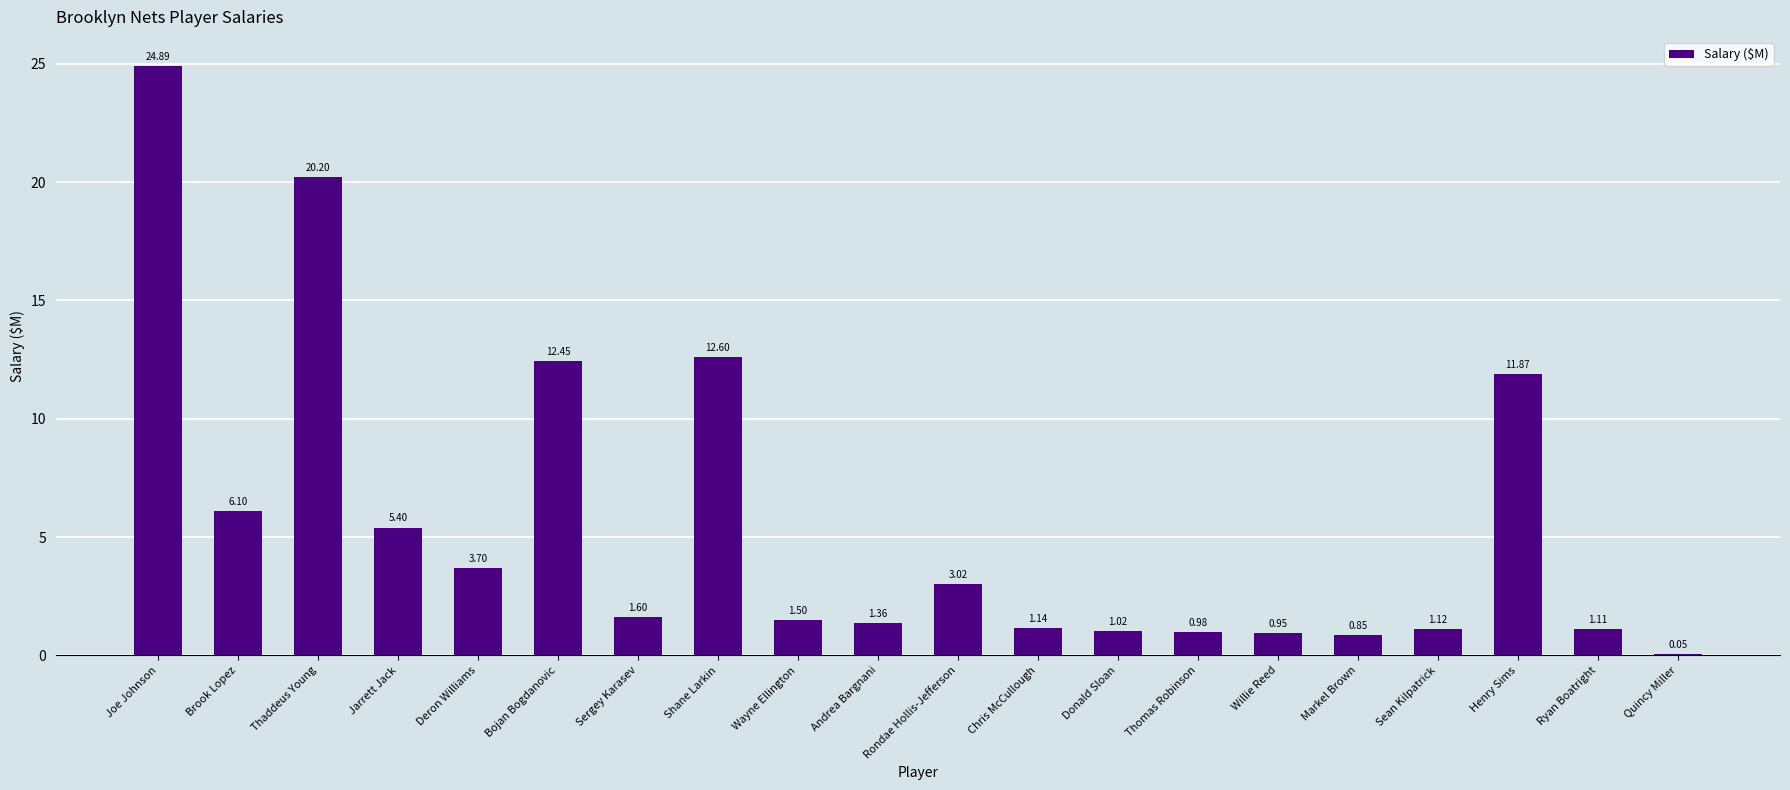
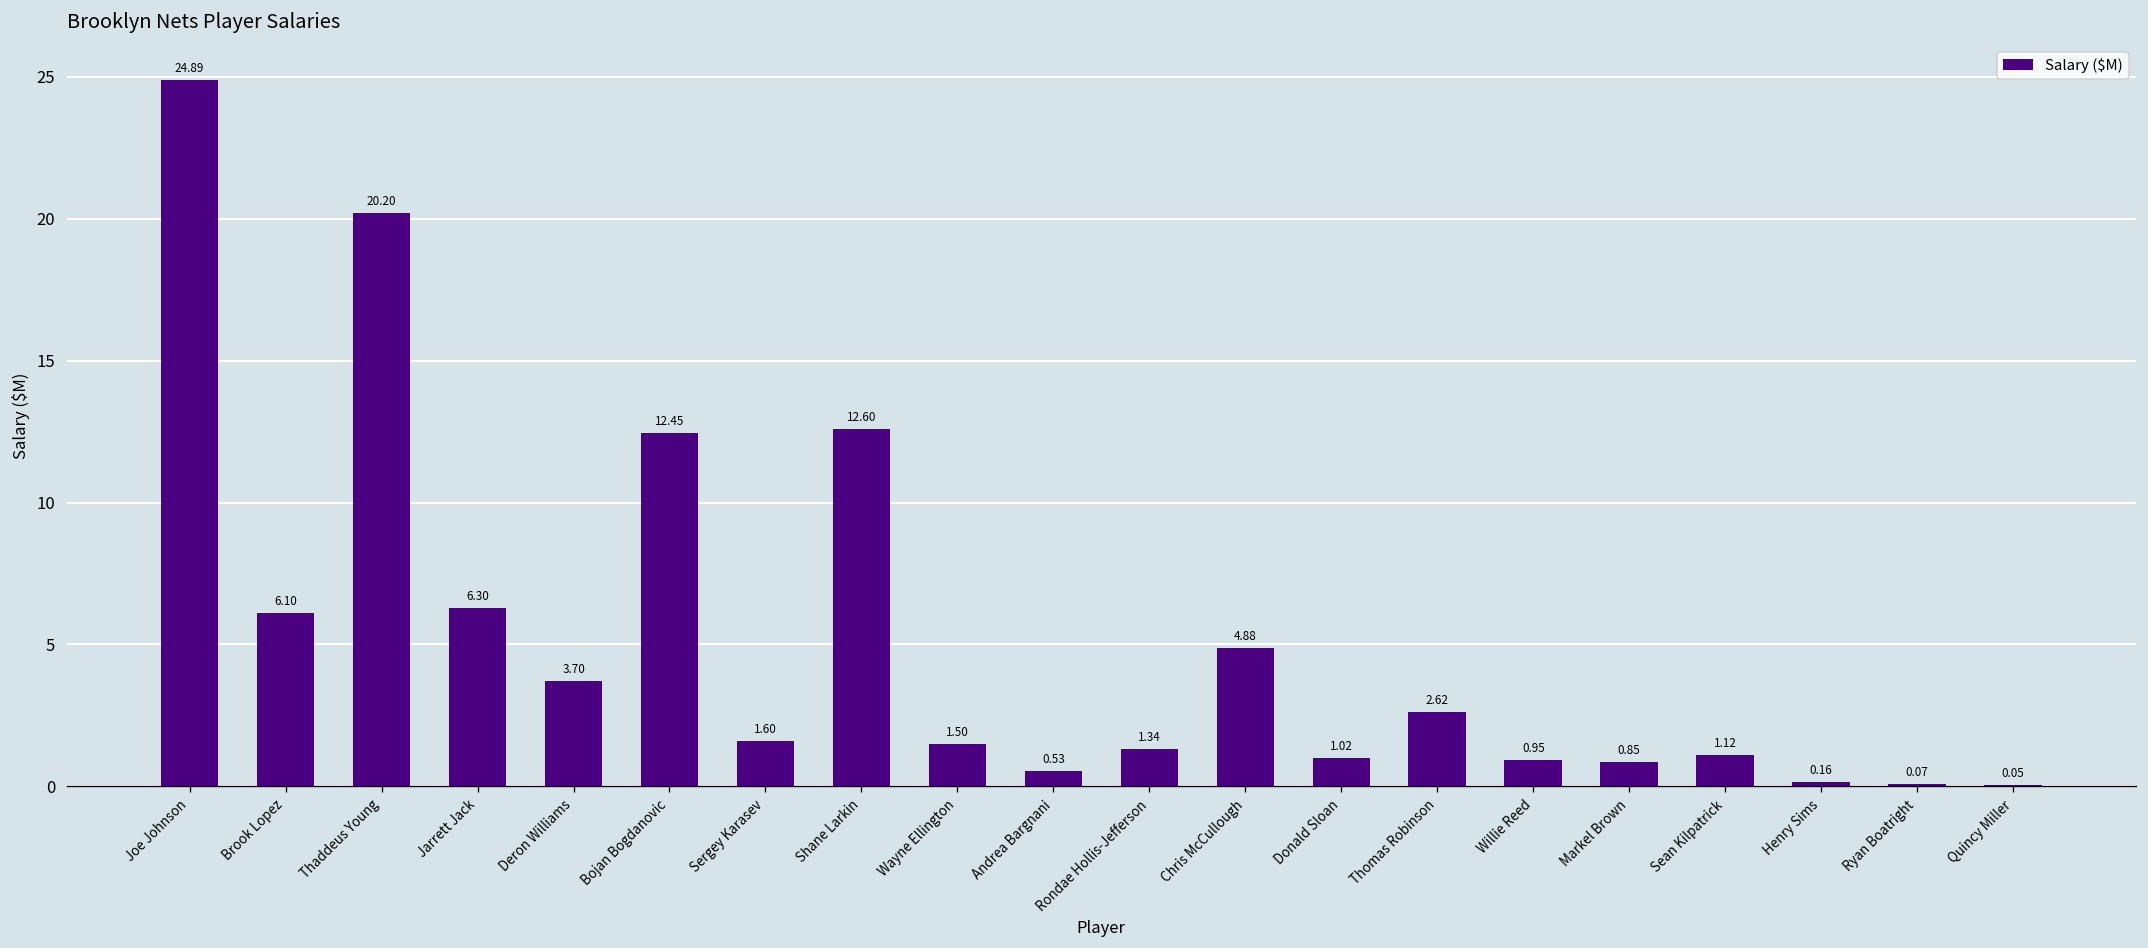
Jarrett Jack: 5.40 -> 6.30
Andrea Bargnani: 1.36 -> 0.53
Rondae Hollis-Jefferson: 3.02 -> 1.34
Chris McCullough: 1.14 -> 4.88
Thomas Robinson: 0.98 -> 2.62
Henry Sims: 11.87 -> 0.16
Ryan Boatright: 1.11 -> 0.07
